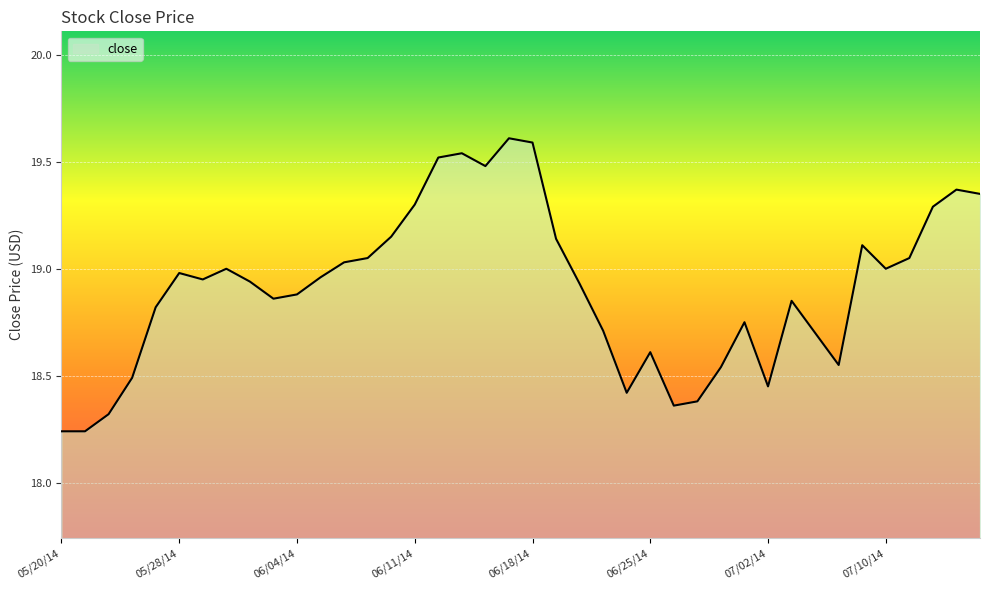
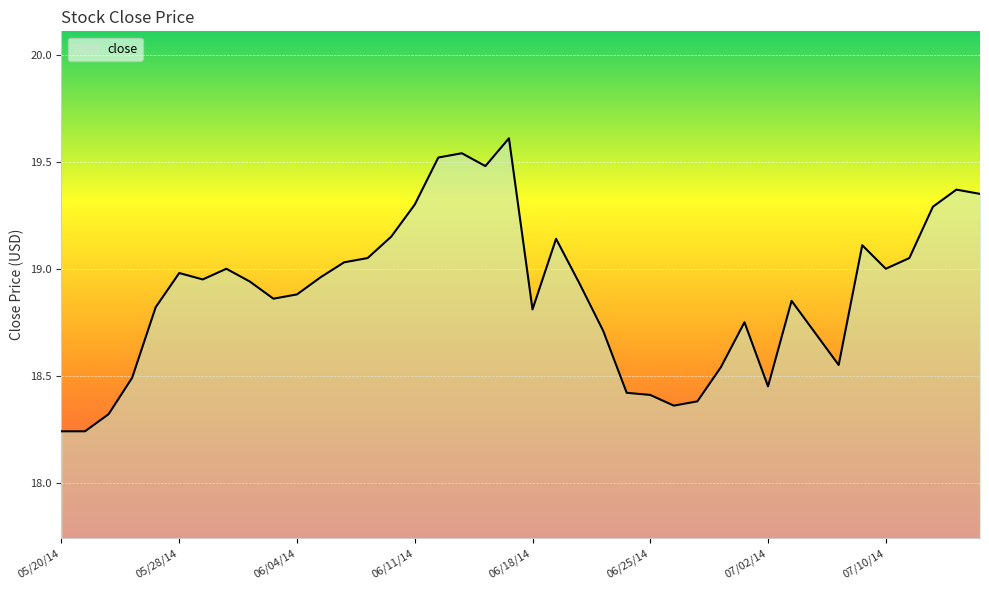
06/18/14: 19.59 -> 18.81
06/25/14: 18.61 -> 18.41
